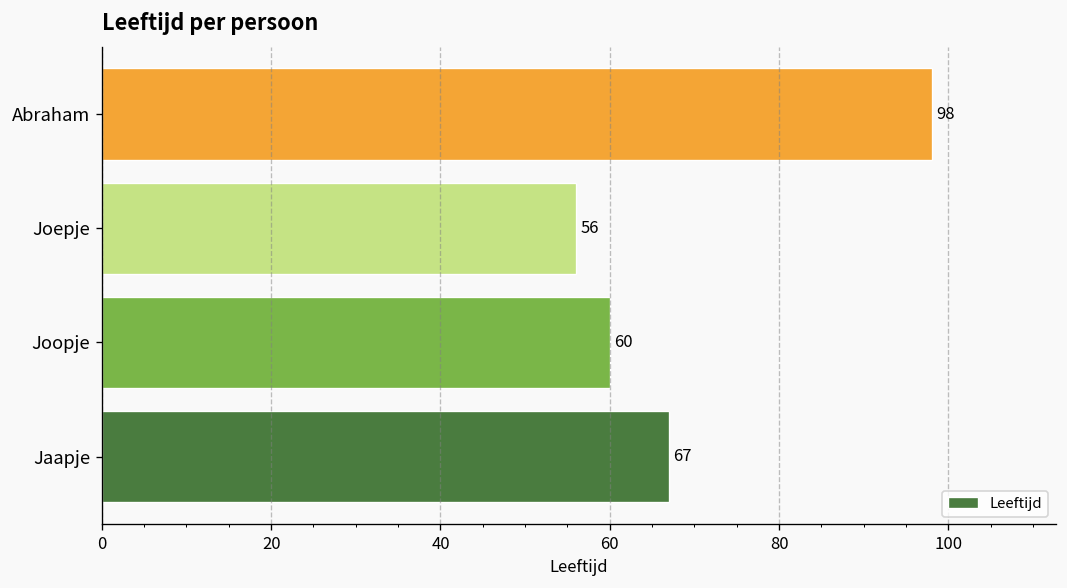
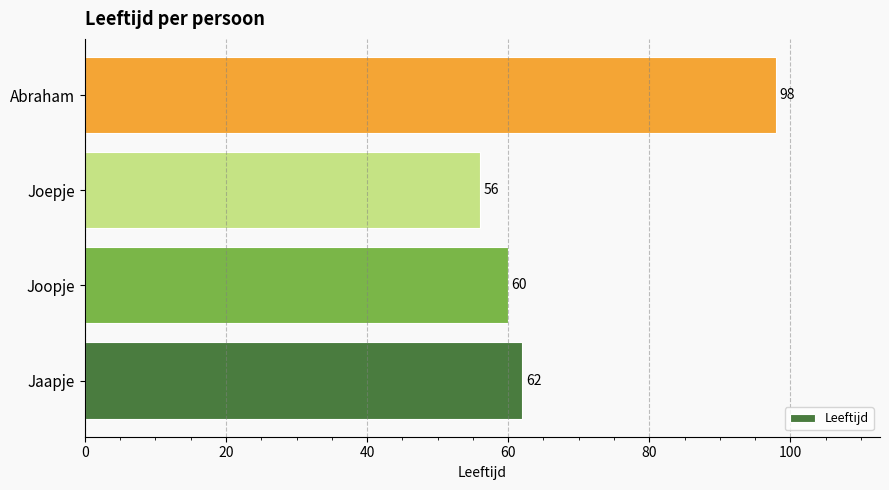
Jaapje: 67 -> 62
